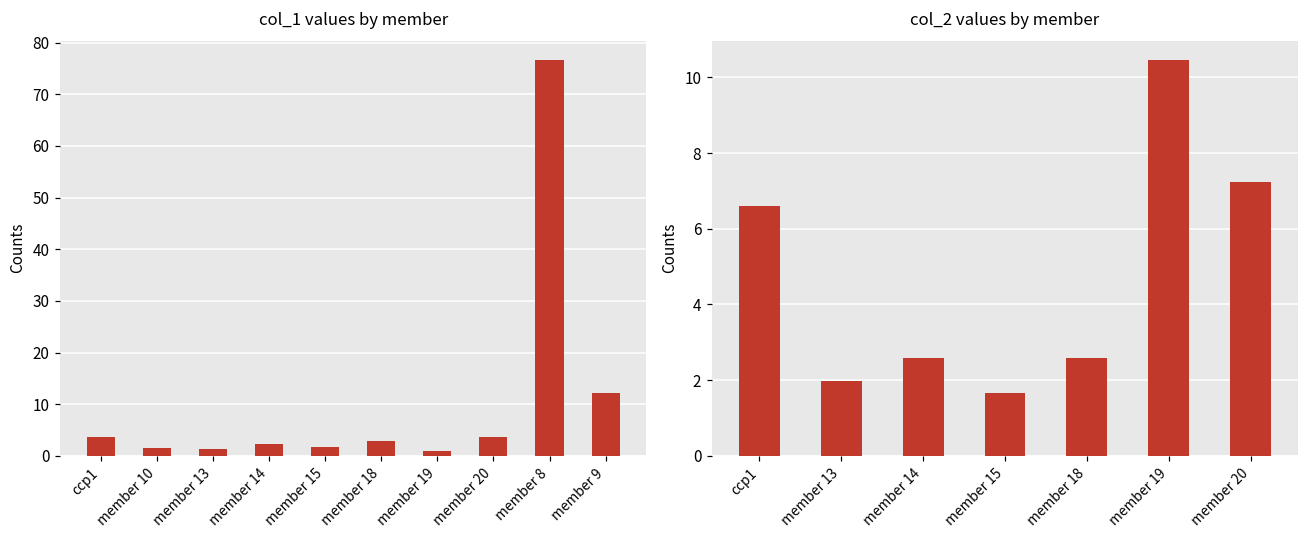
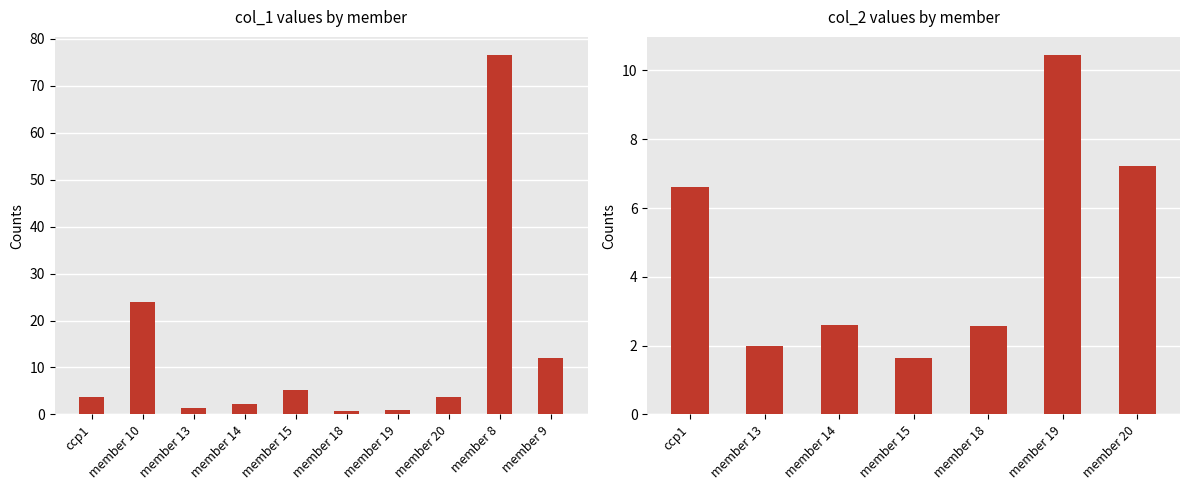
col_1 values by member, member 10: 1 -> 24
col_1 values by member, member 15: 2 -> 5
col_1 values by member, member 18: 3 -> 1
